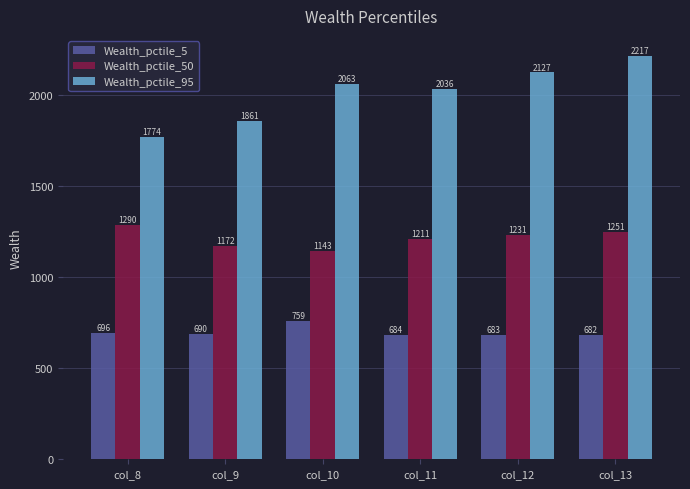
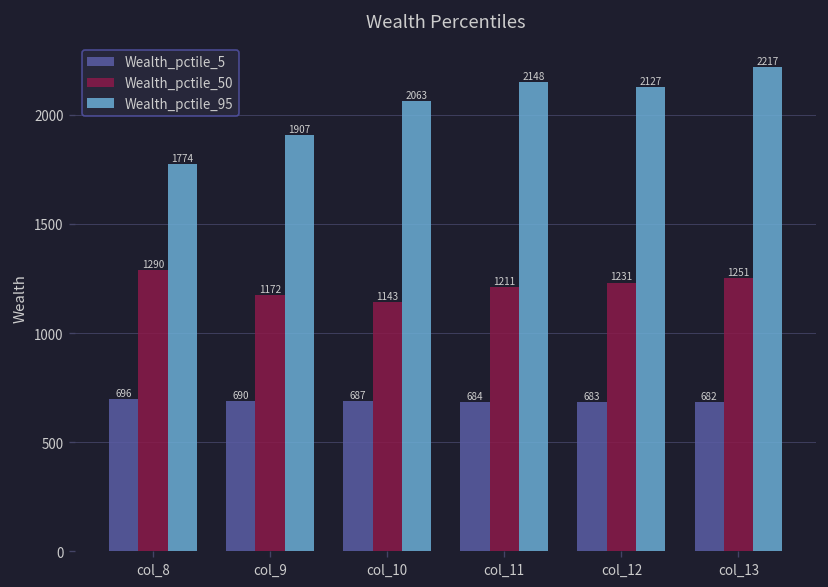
Wealth_pctile_95, col_9: 1861 -> 1907
Wealth_pctile_5, col_10: 759 -> 687
Wealth_pctile_95, col_11: 2036 -> 2148
